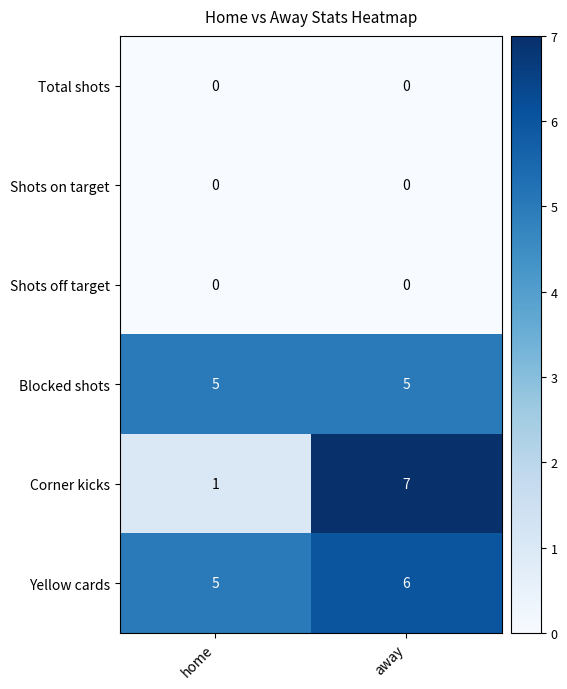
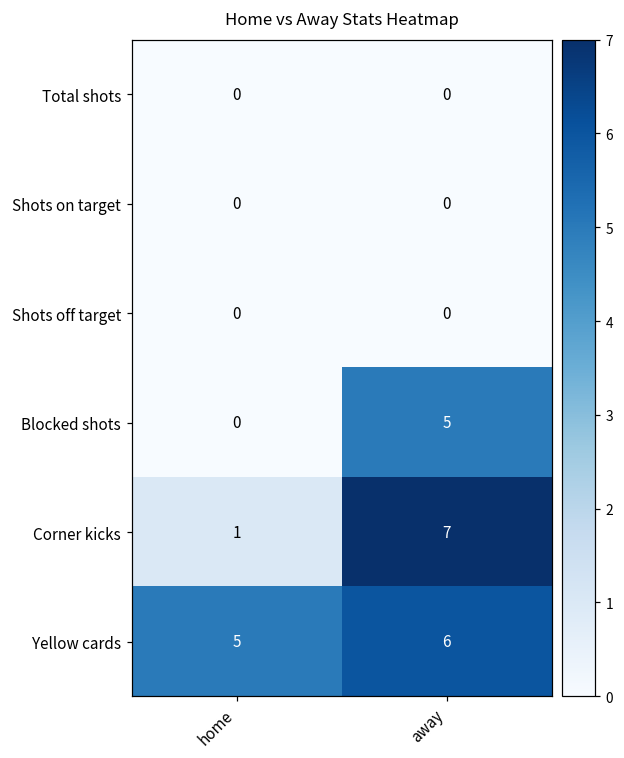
Blocked shots, home: 5 -> 0
